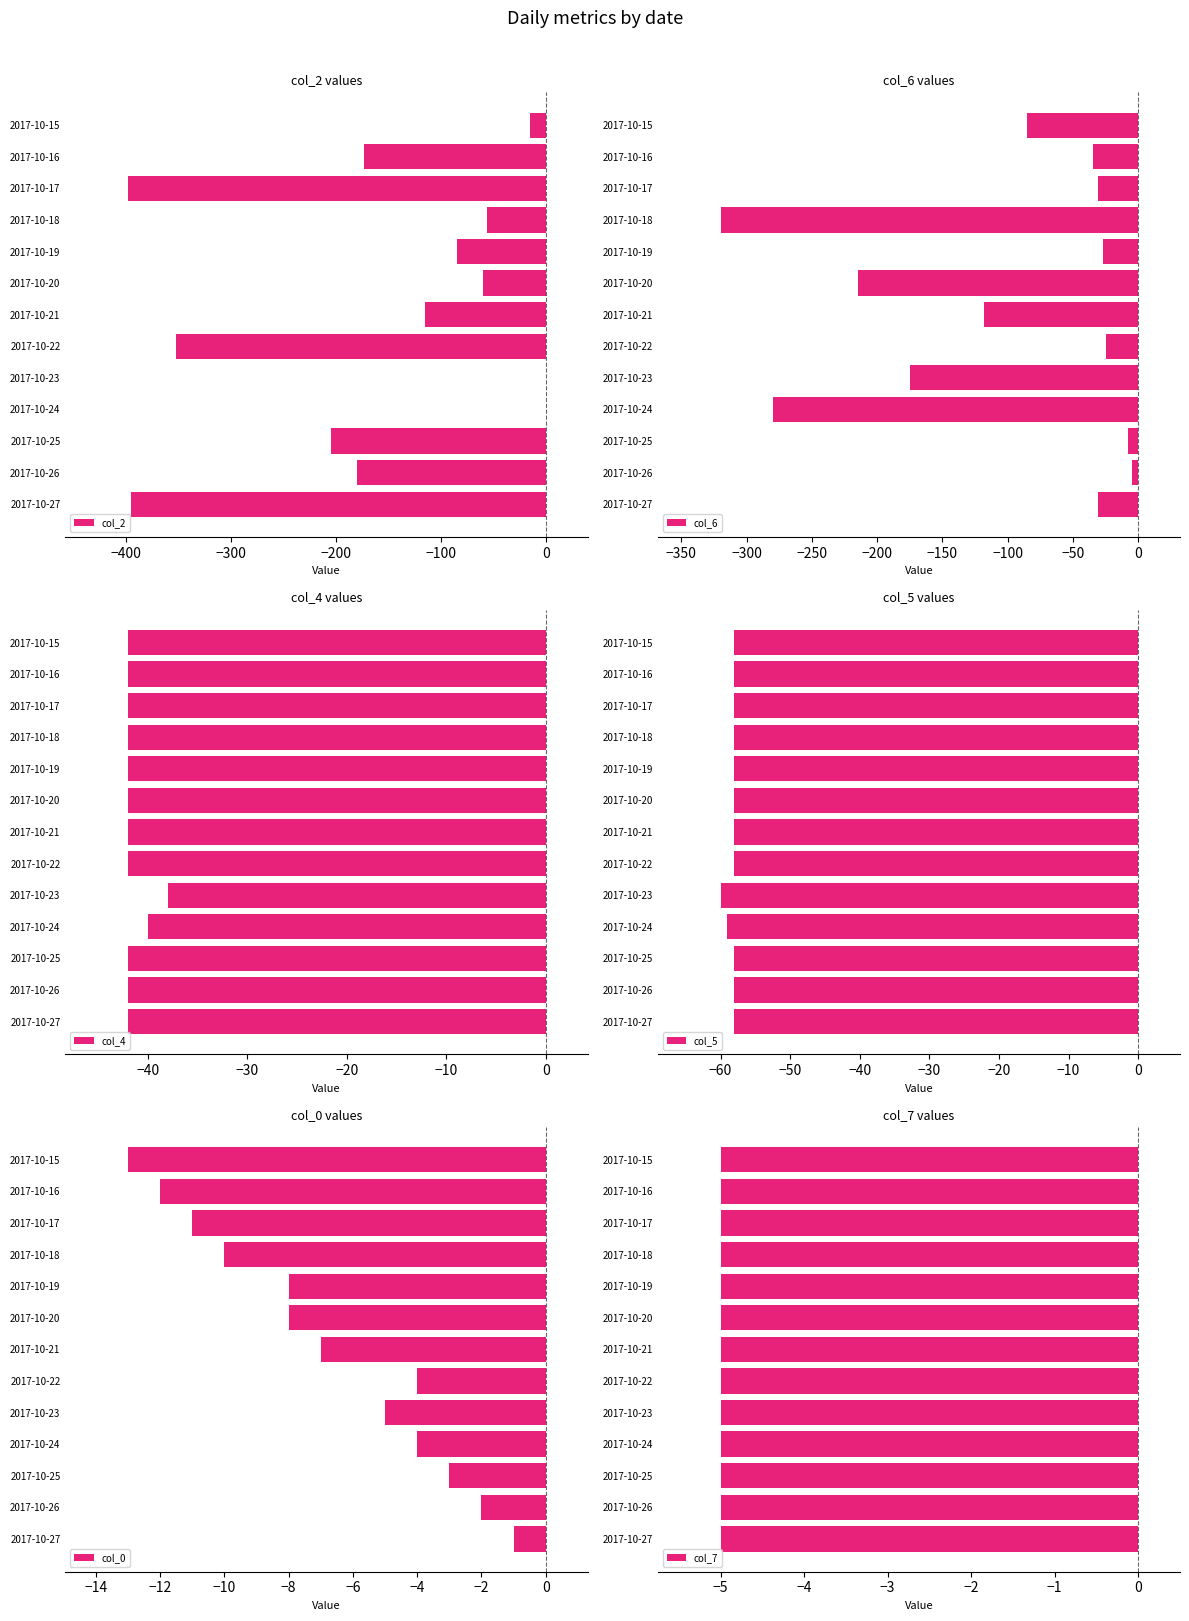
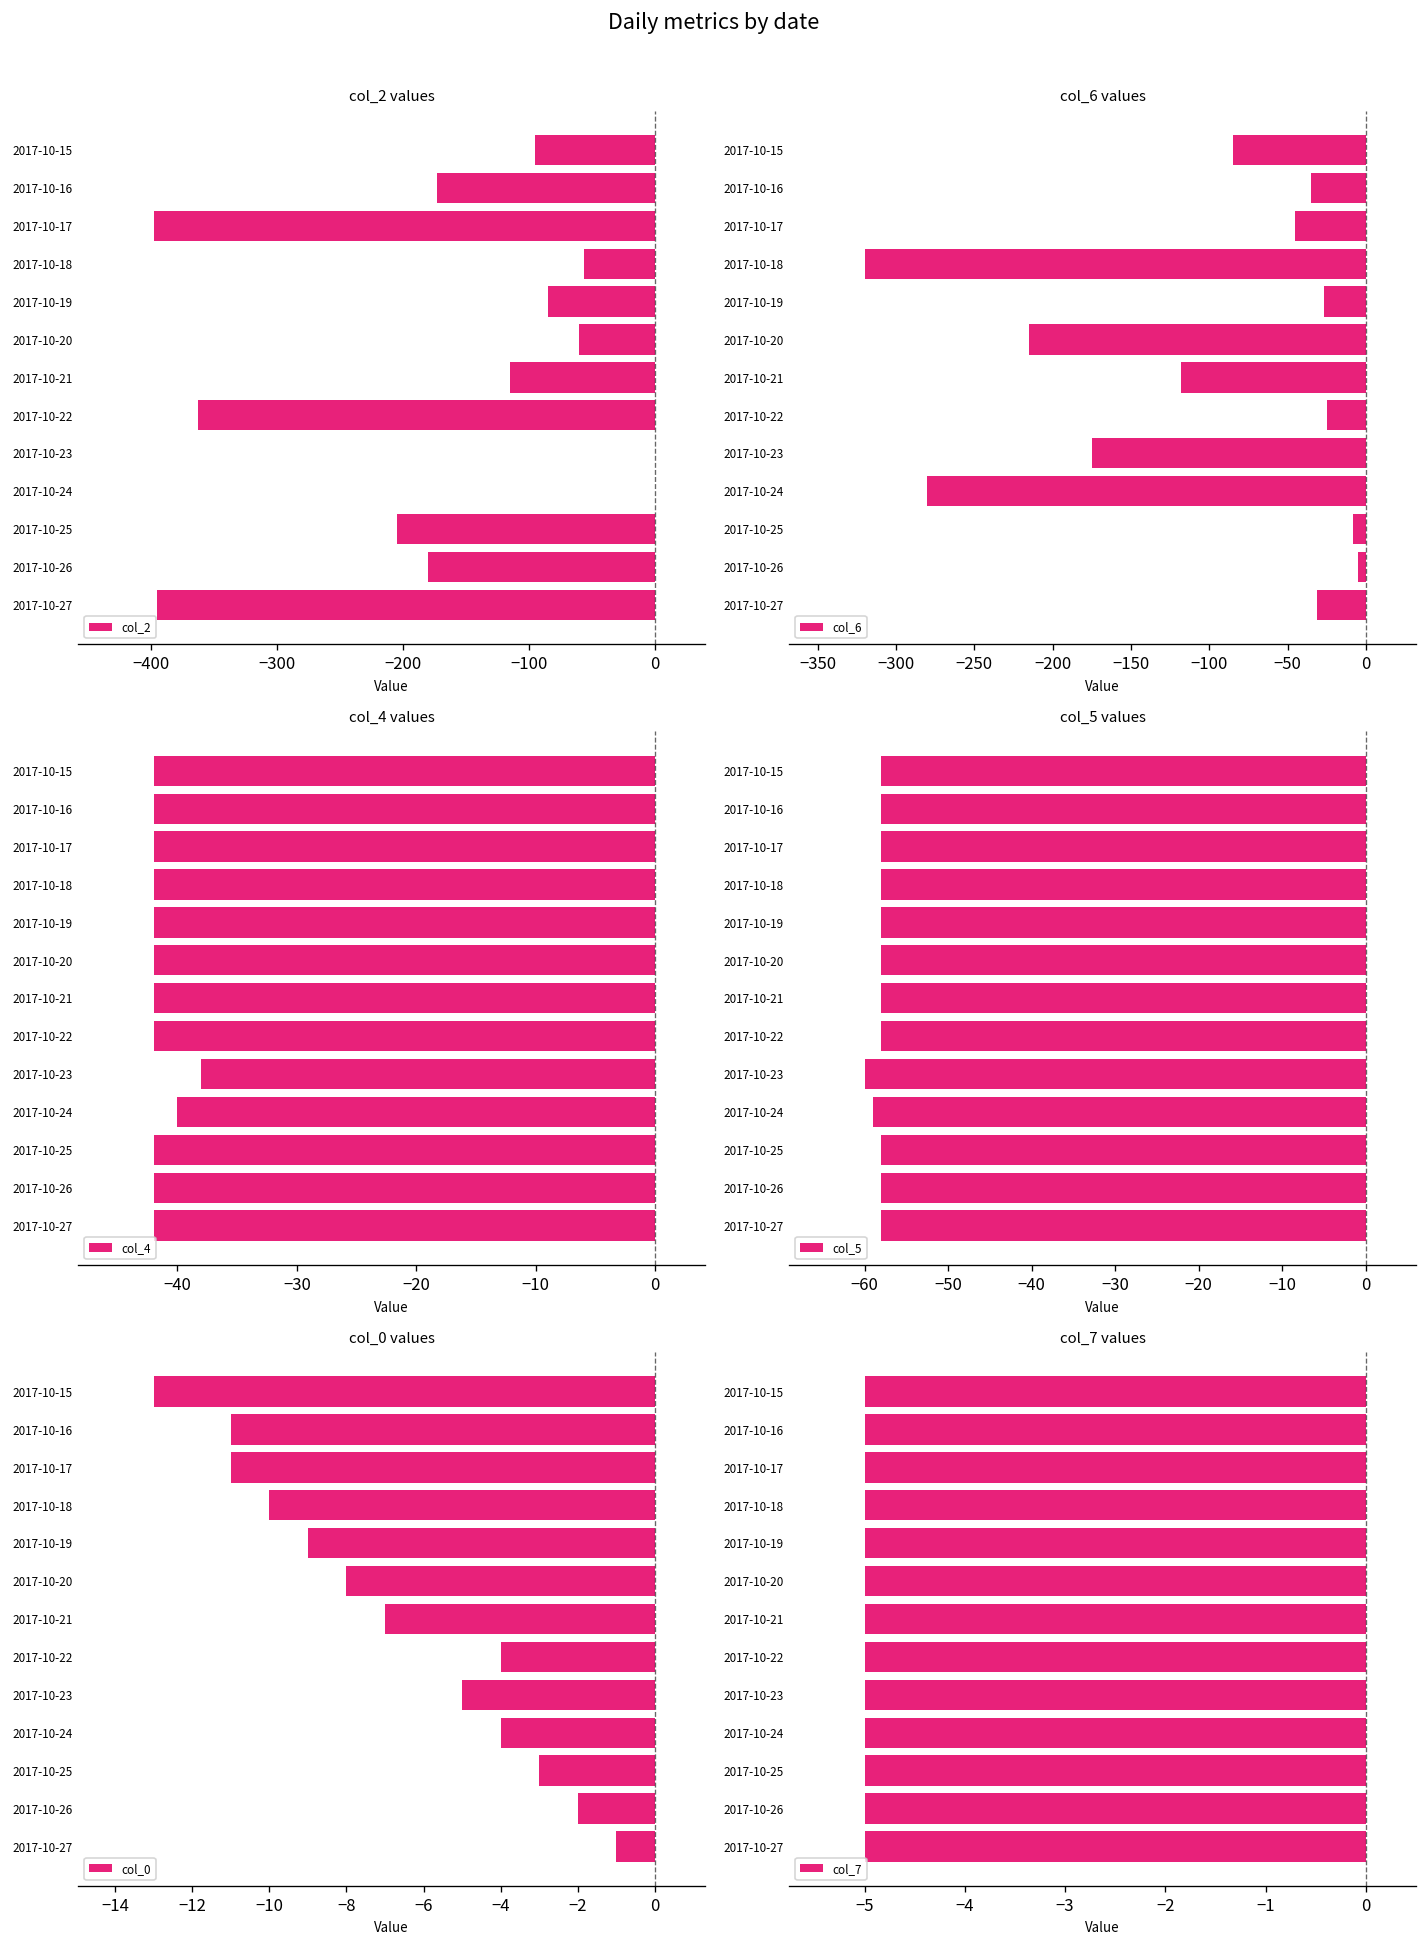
col_2 values, 2017-10-15: -15 -> -95
col_2 values, 2017-10-22: -352 -> -363
col_6 values, 2017-10-17: -31 -> -45
col_0 values, 2017-10-16: -12.0 -> -11.0
col_0 values, 2017-10-19: -8.0 -> -9.0
